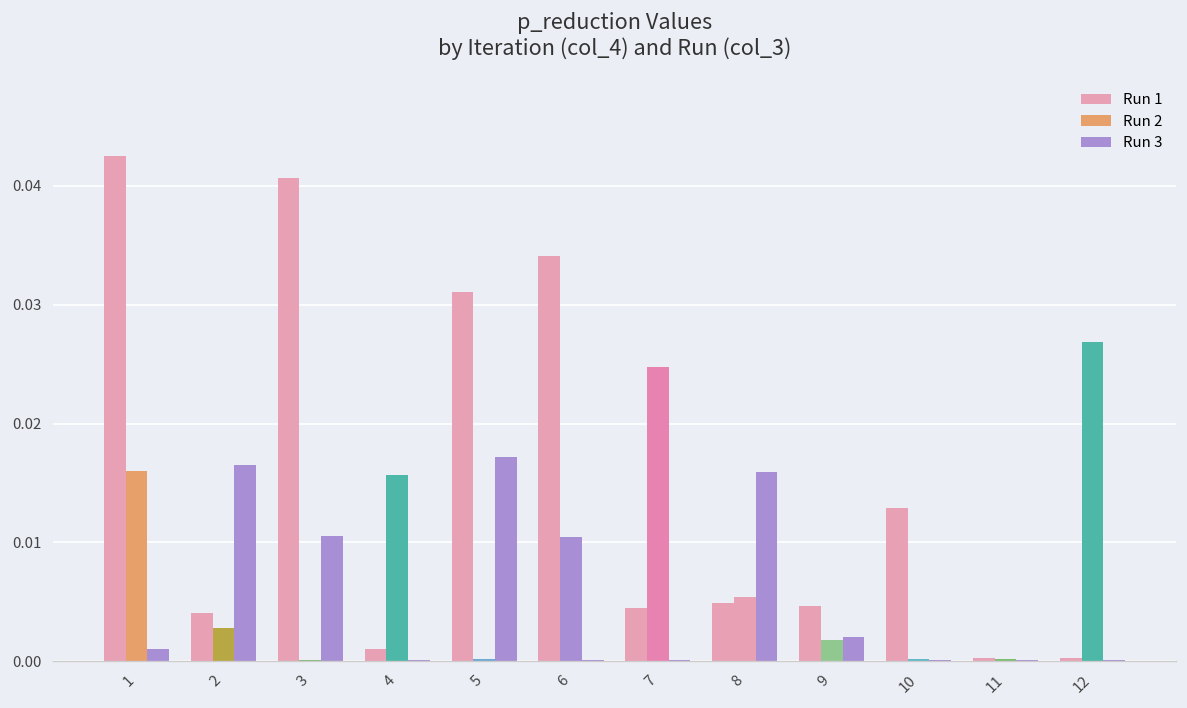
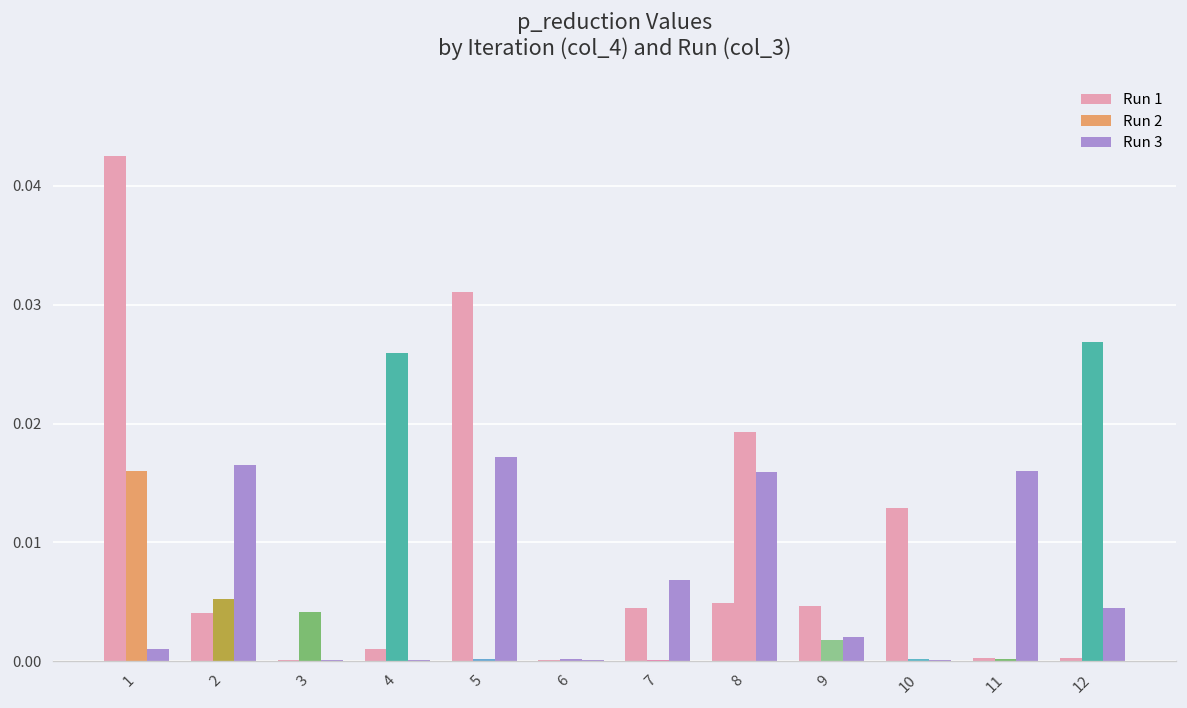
Run 2, 2: 0.003 -> 0.005
Run 1, 3: 0.041 -> 0.000
Run 2, 3: 0.000 -> 0.004
Run 3, 3: 0.011 -> 0.000
Run 2, 4: 0.016 -> 0.026
Run 1, 6: 0.034 -> 0.000
Run 2, 6: 0.010 -> 0.000
Run 2, 7: 0.025 -> 0.000
Run 3, 7: 0.000 -> 0.007
Run 2, 8: 0.005 -> 0.019
Run 3, 11: 0.000 -> 0.016
Run 3, 12: 0.000 -> 0.005
